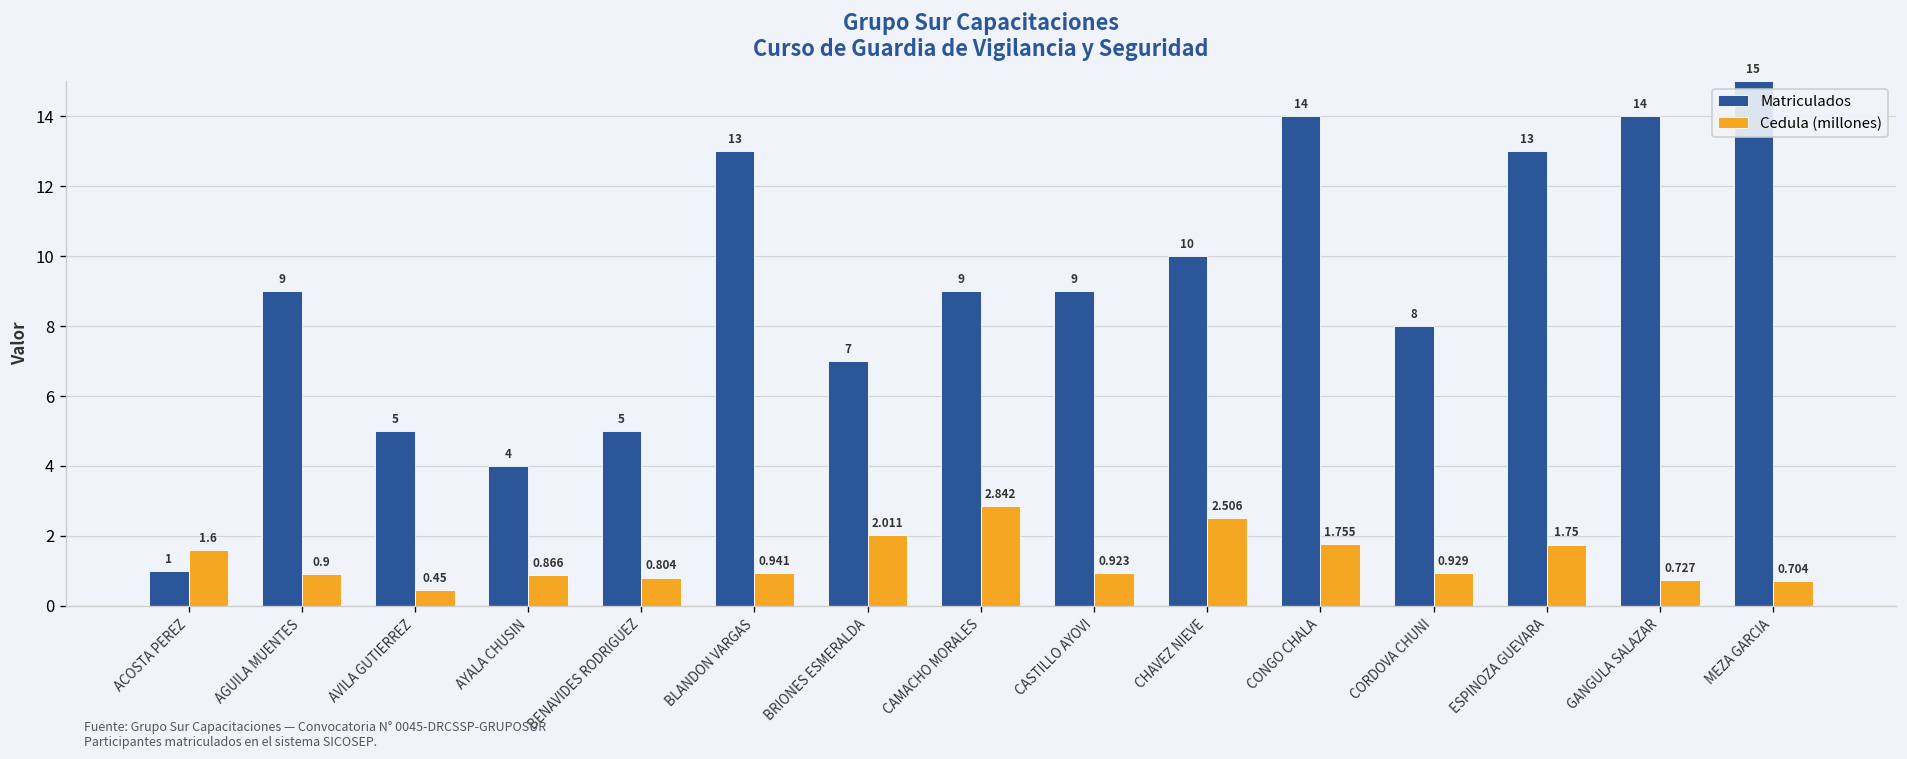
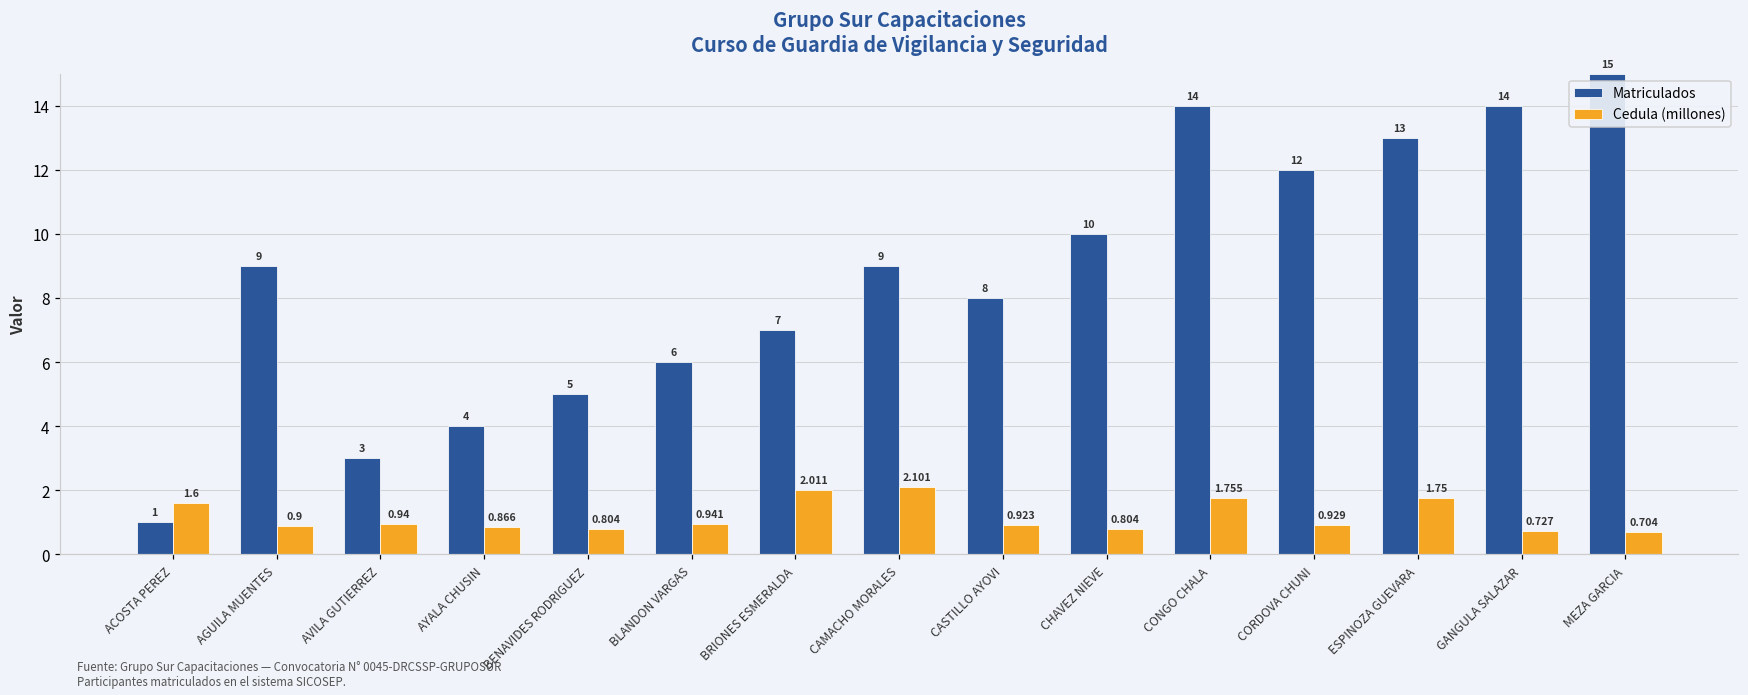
Matriculados, AVILA GUTIERREZ: 5 -> 3
Cedula (millones), AVILA GUTIERREZ: 0.45 -> 0.94
Matriculados, BLANDON VARGAS: 13 -> 6
Cedula (millones), CAMACHO MORALES: 2.842 -> 2.101
Matriculados, CASTILLO AYOVI: 9 -> 8
Cedula (millones), CHAVEZ NIEVE: 2.506 -> 0.804
Matriculados, CORDOVA CHUNI: 8 -> 12
